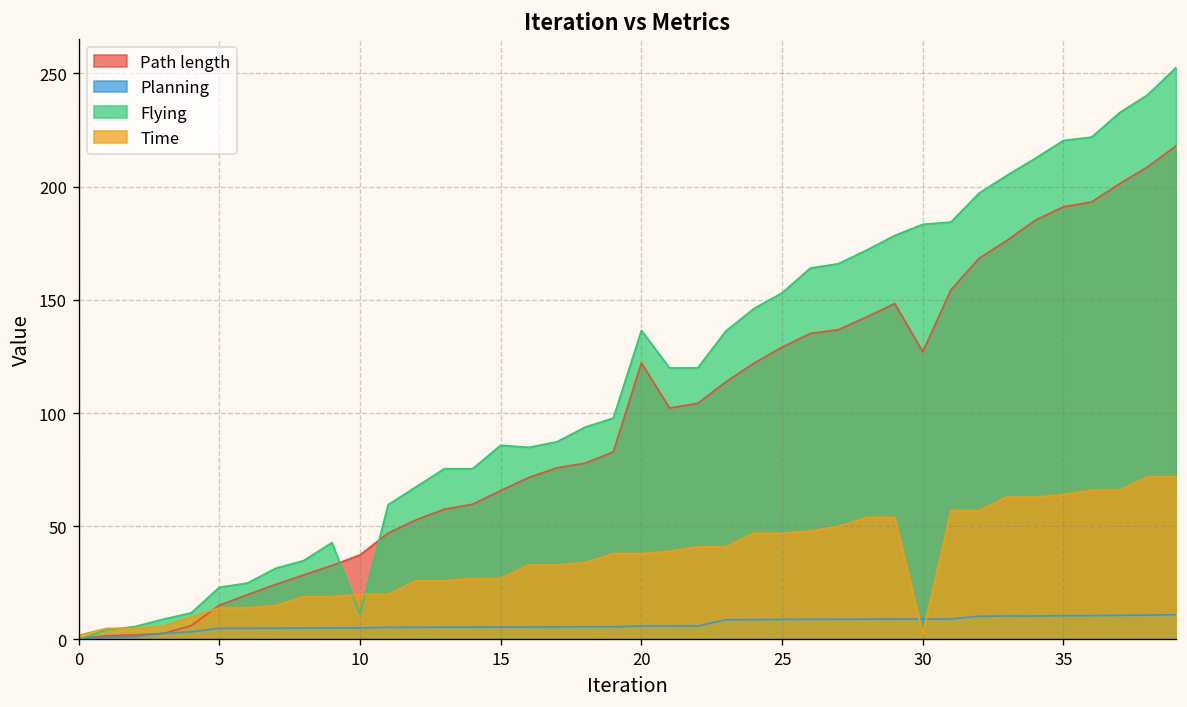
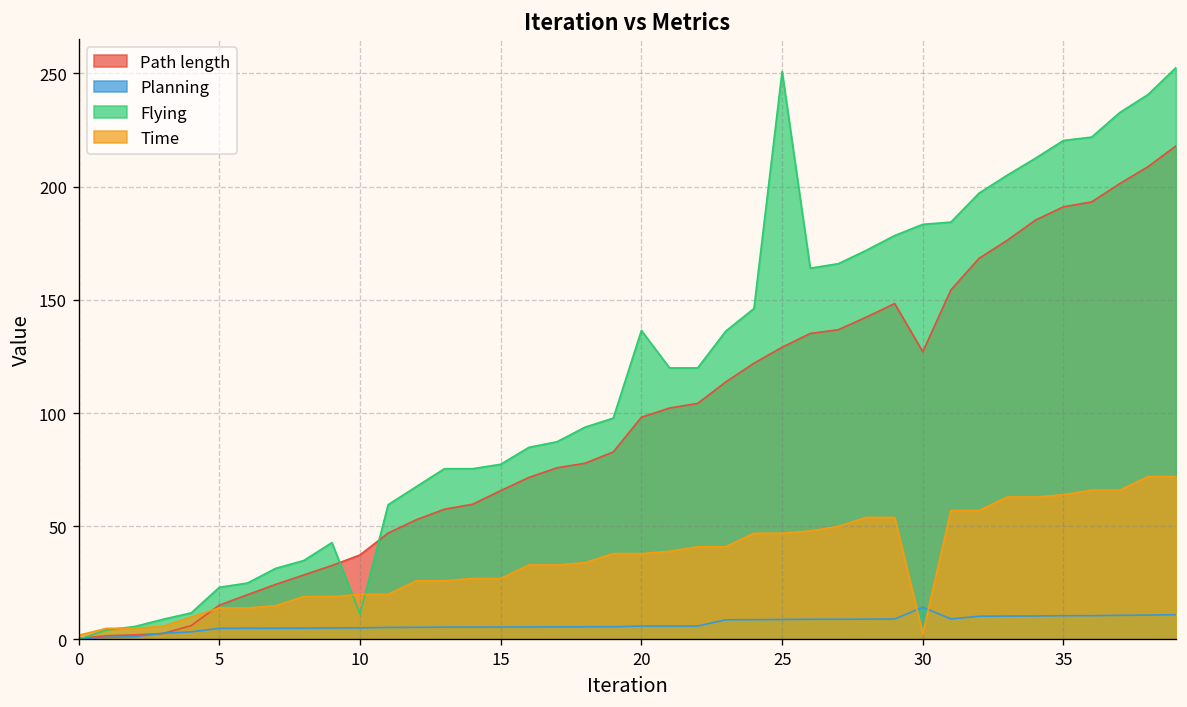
Flying, 15: 86 -> 77
Path length, 20: 122 -> 98
Flying, 25: 153 -> 251
Planning, 30: 9 -> 14
